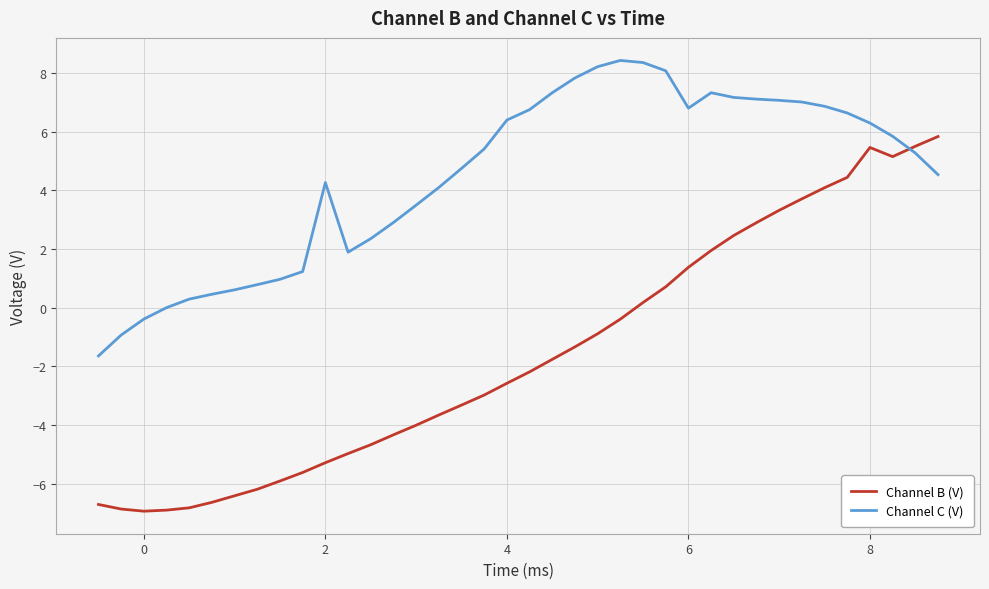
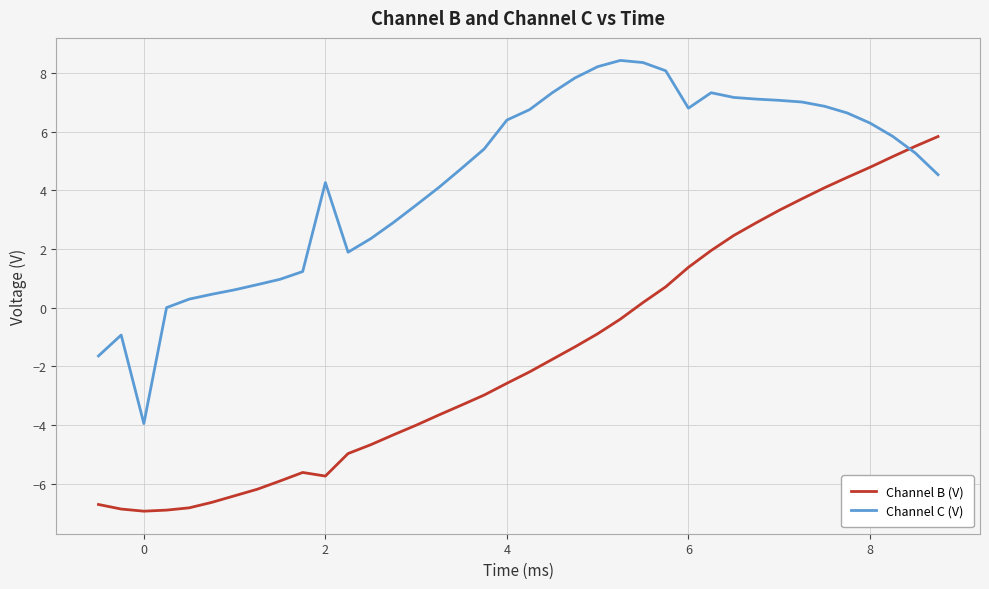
Channel C (V), 0: -0.4 -> -3.9
Channel B (V), 2: -5.3 -> -5.7
Channel B (V), 8: 5.5 -> 4.8
